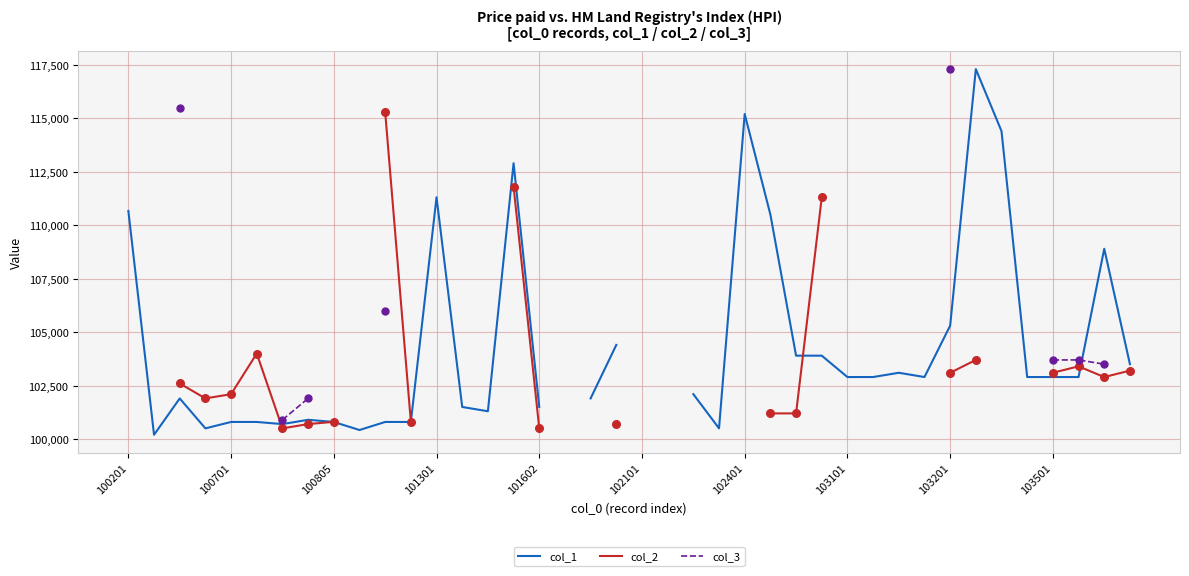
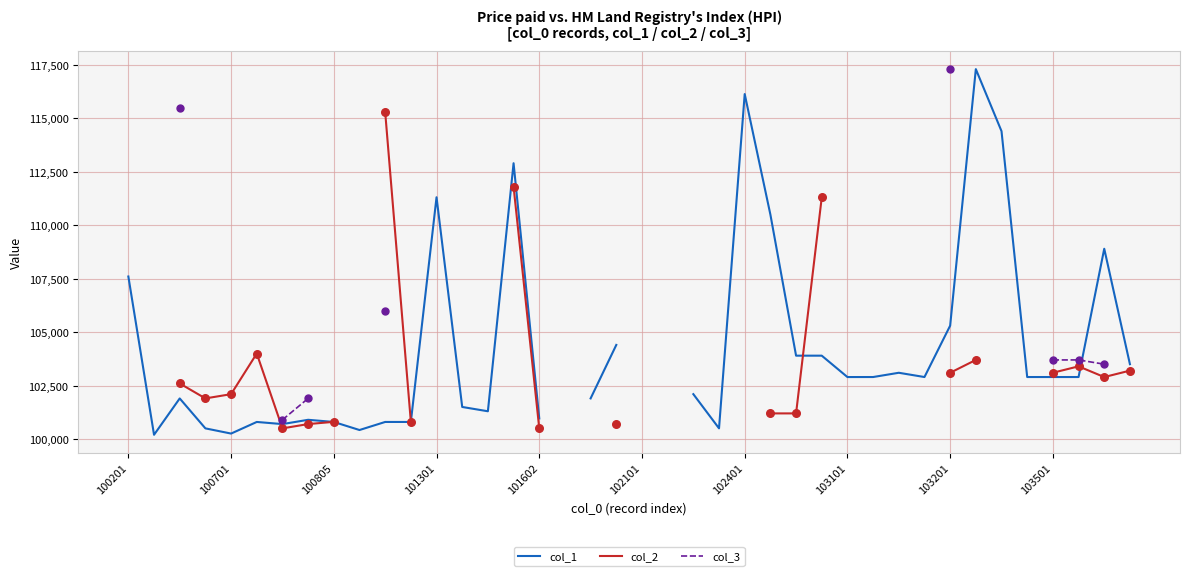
col_1, 100201: 110,700 -> 107,600
col_1, 100701: 100,800 -> 100,300
col_1, 101602: 101,500 -> 101,000
col_1, 102401: 115,200 -> 116,100
